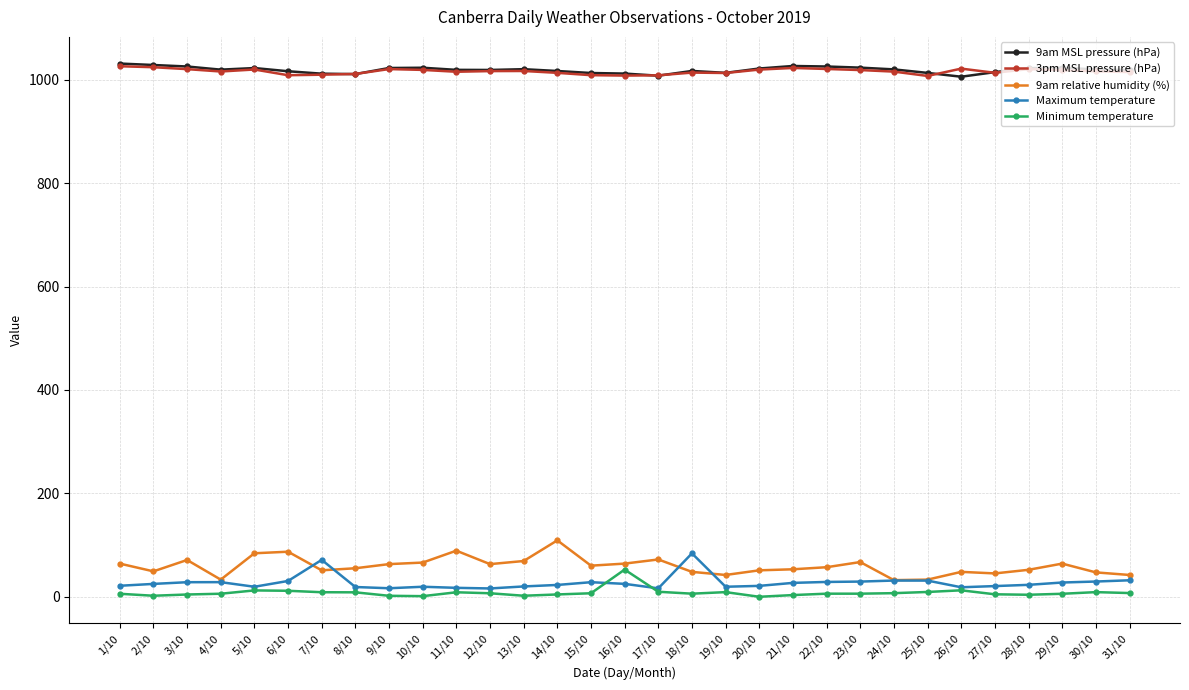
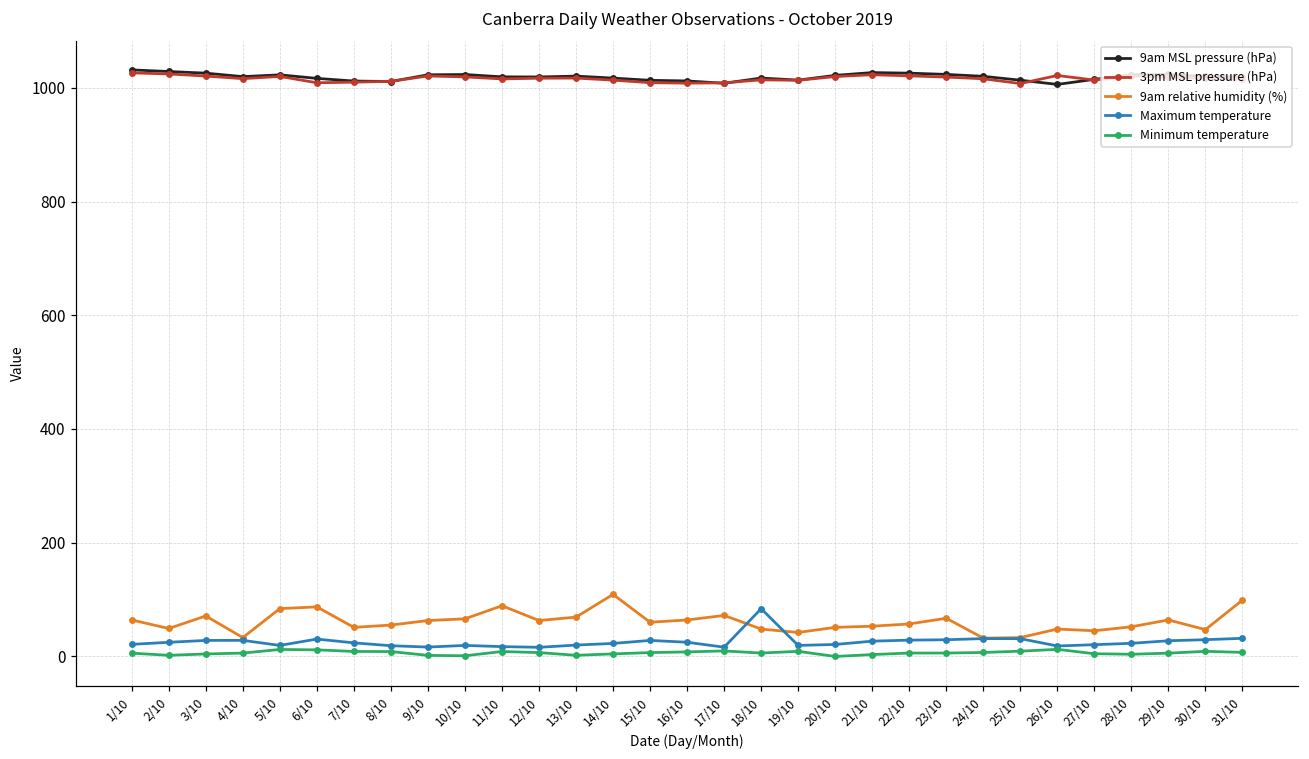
Maximum temperature, 7/10: 70 -> 20
Minimum temperature, 16/10: 50 -> 10
9am relative humidity (%), 31/10: 40 -> 100
